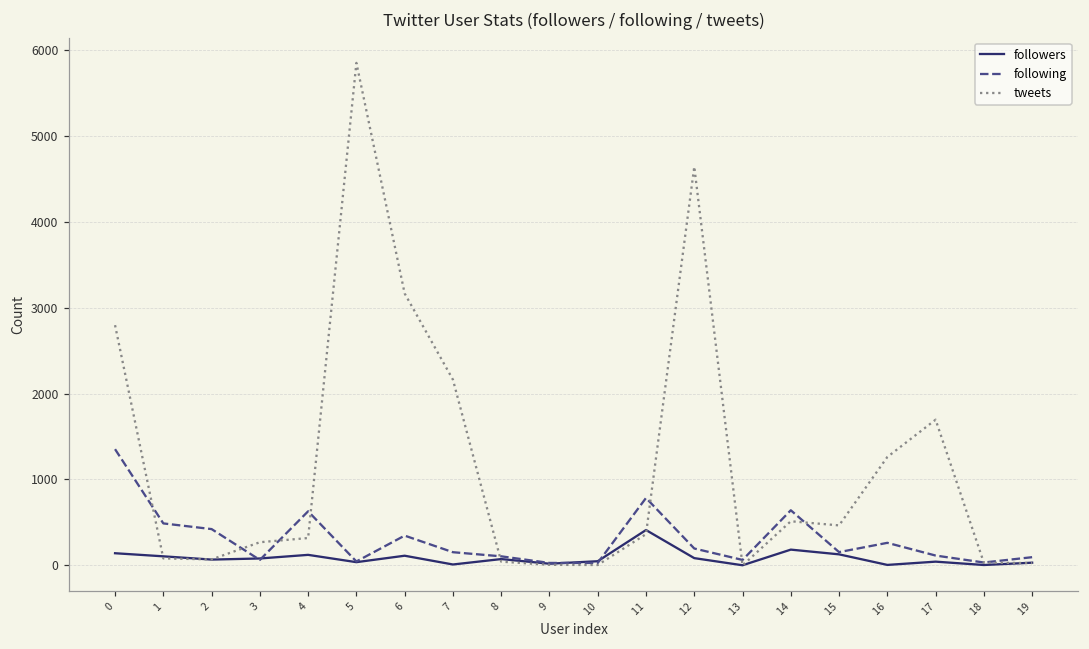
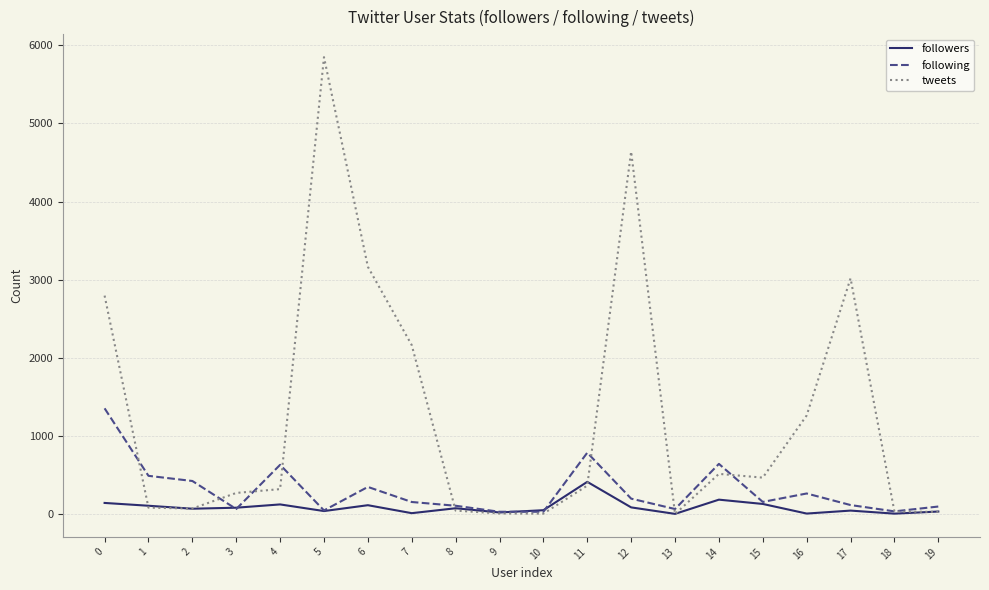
tweets, 17: 1700 -> 3000
